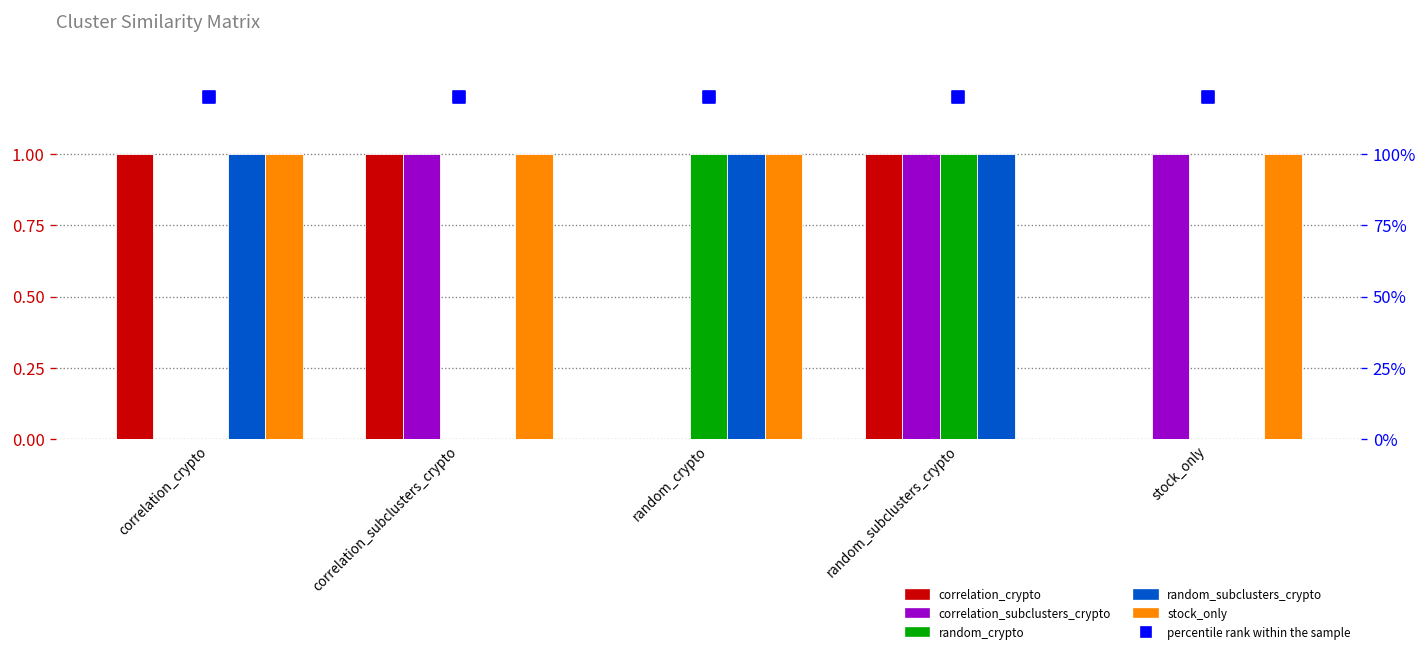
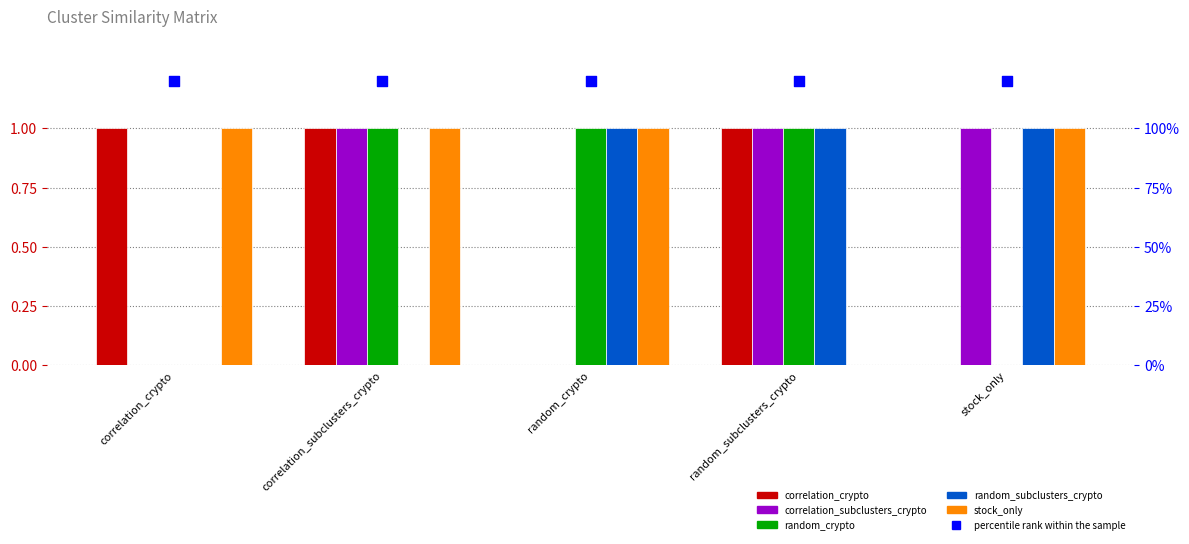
random_subclusters_crypto, correlation_crypto: 1 -> 0
random_crypto, correlation_subclusters_crypto: 0 -> 1
random_subclusters_crypto, stock_only: 0 -> 1
